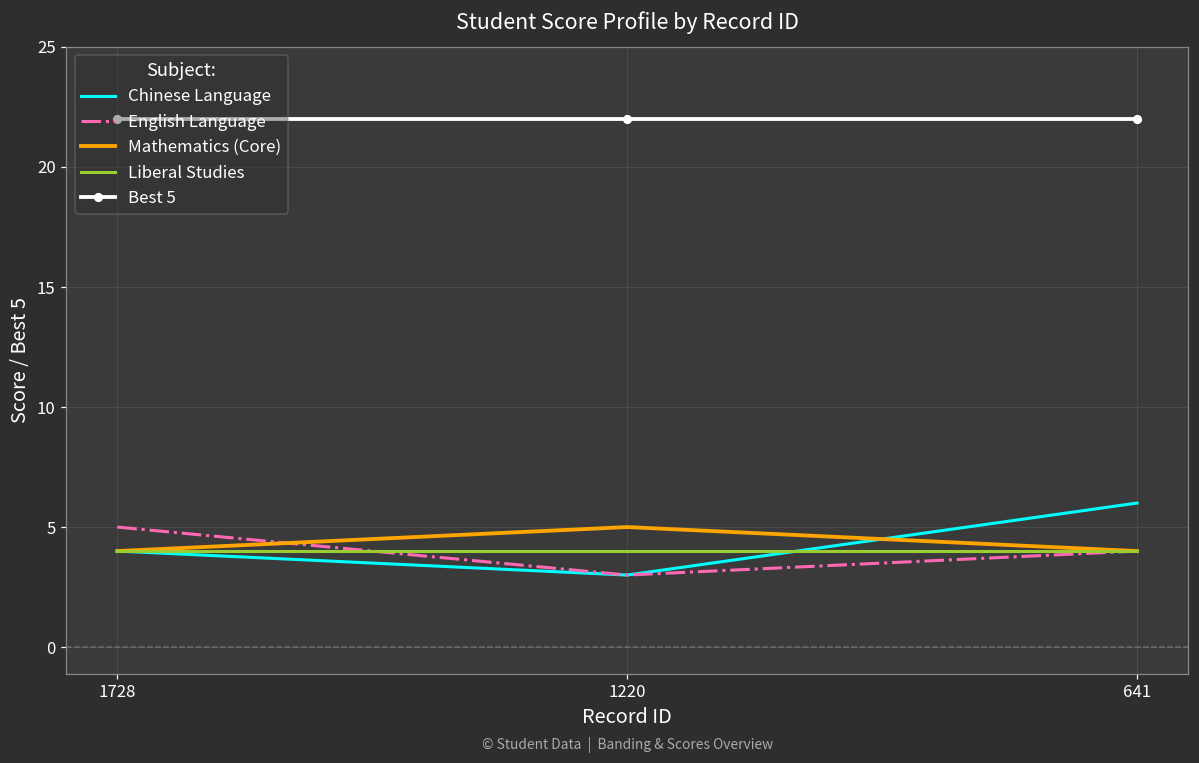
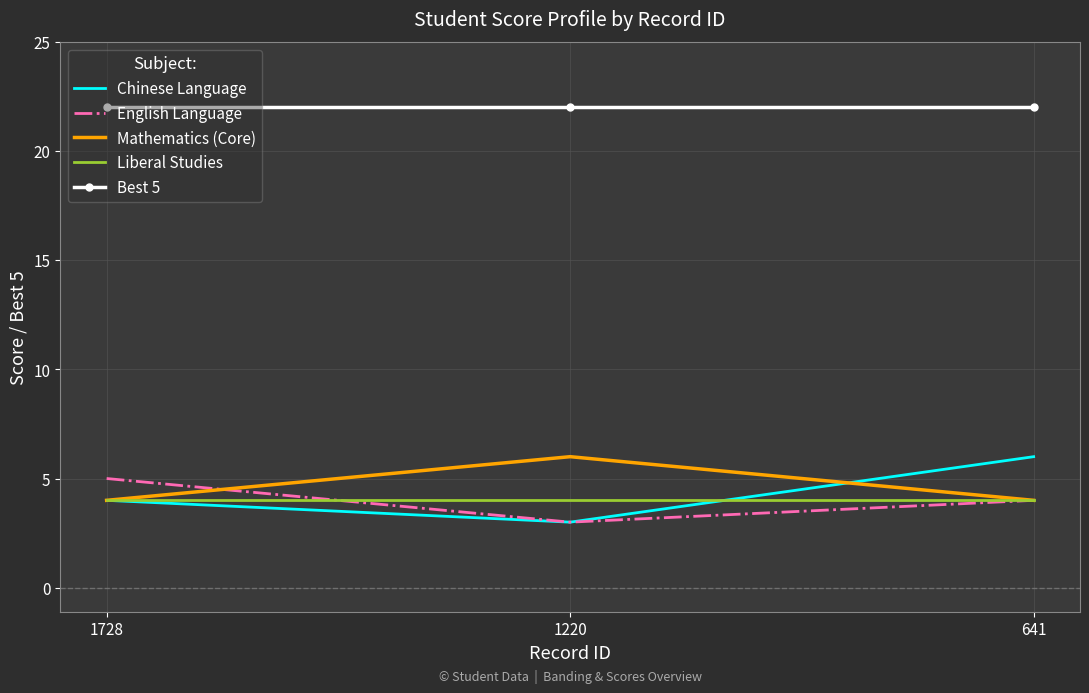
Mathematics (Core), 1220: 5 -> 6
